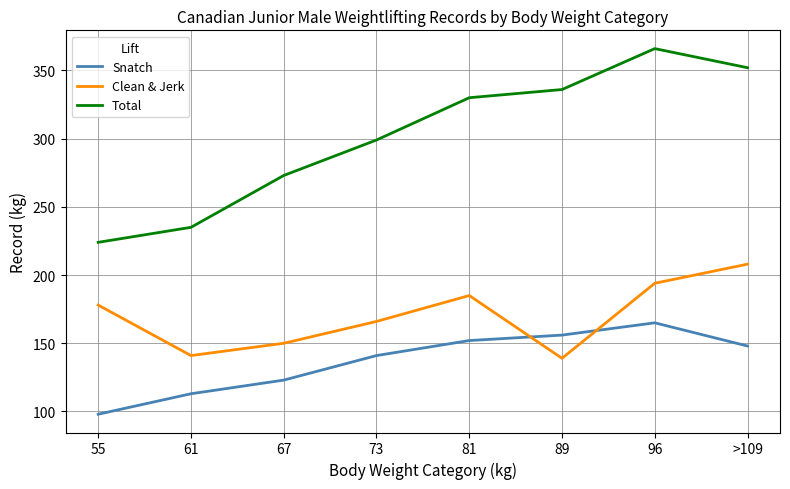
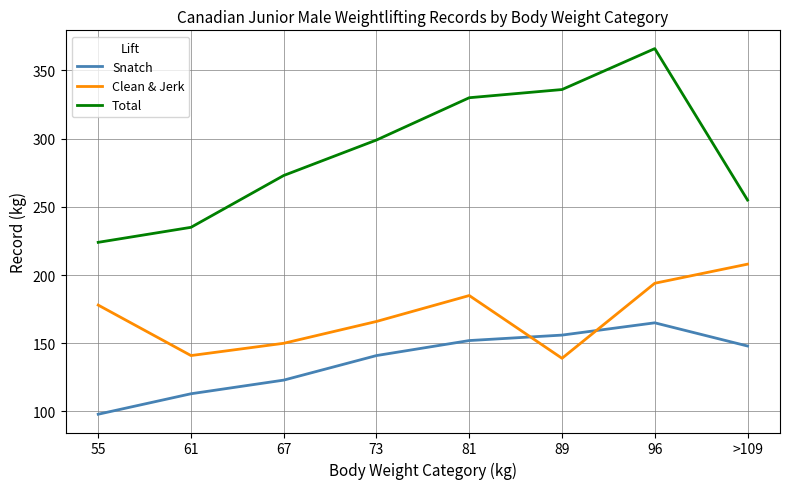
Total, >109: 352 -> 255
